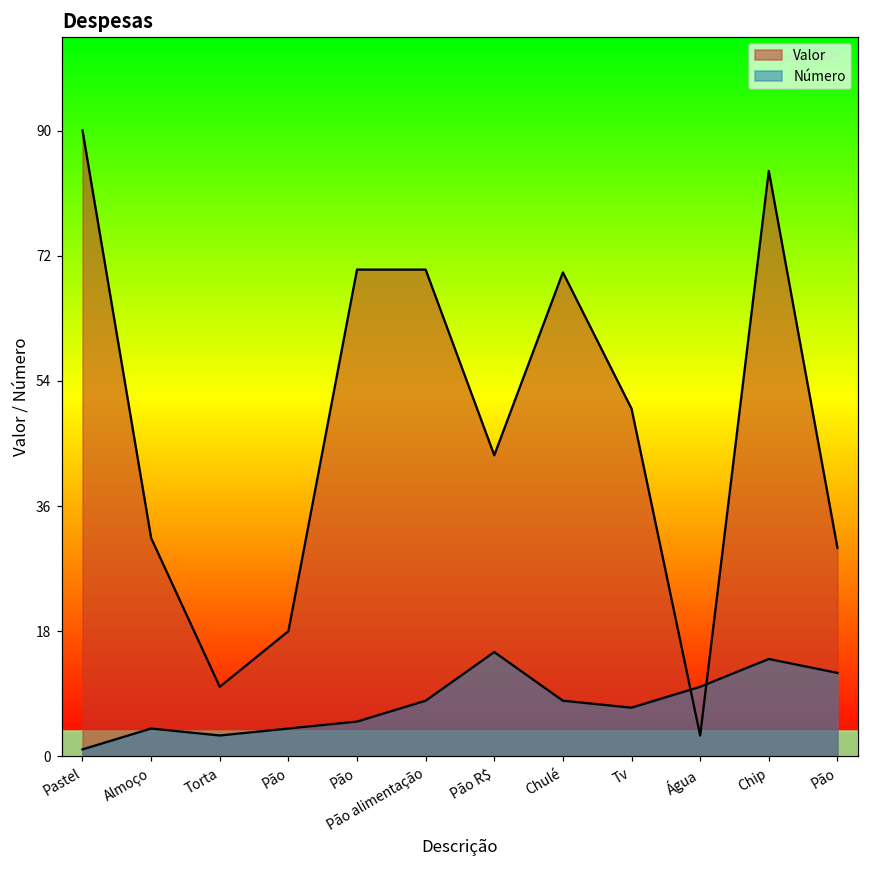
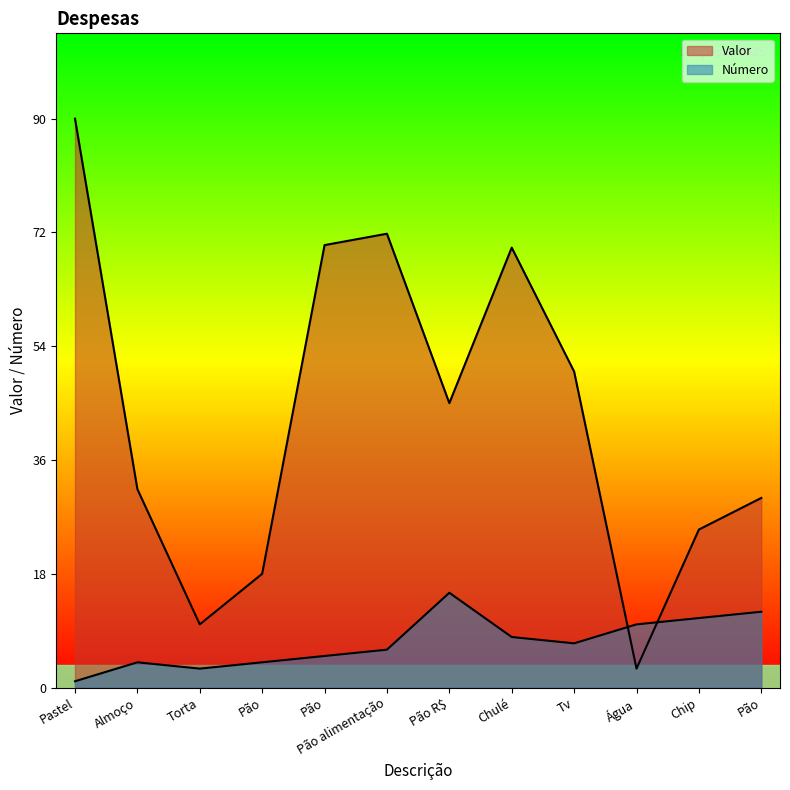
Valor, Pão alimentação: 70 -> 72
Número, Pão alimentação: 8 -> 6
Valor, Pão R$: 43 -> 45
Valor, Chip: 84 -> 25
Número, Chip: 14 -> 11
